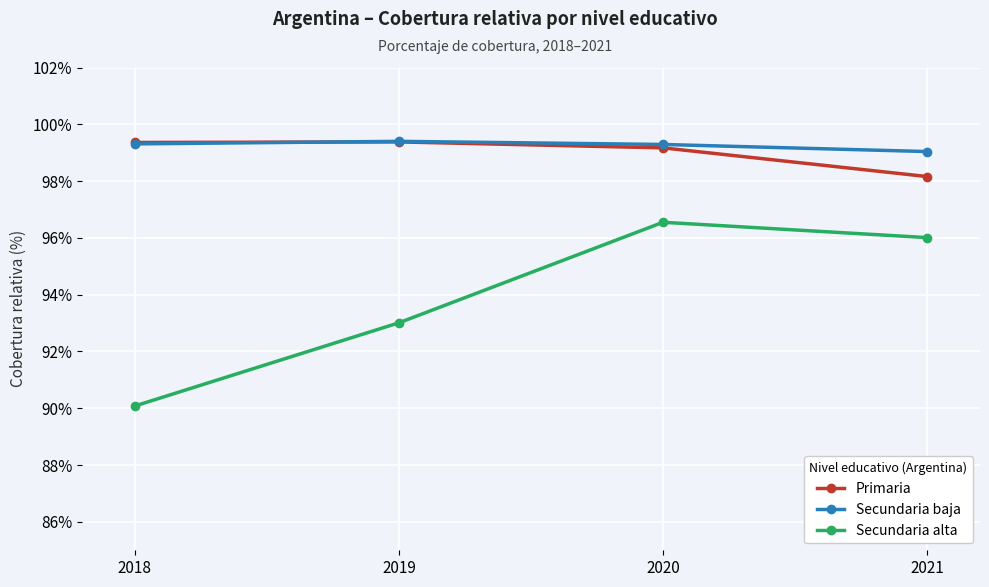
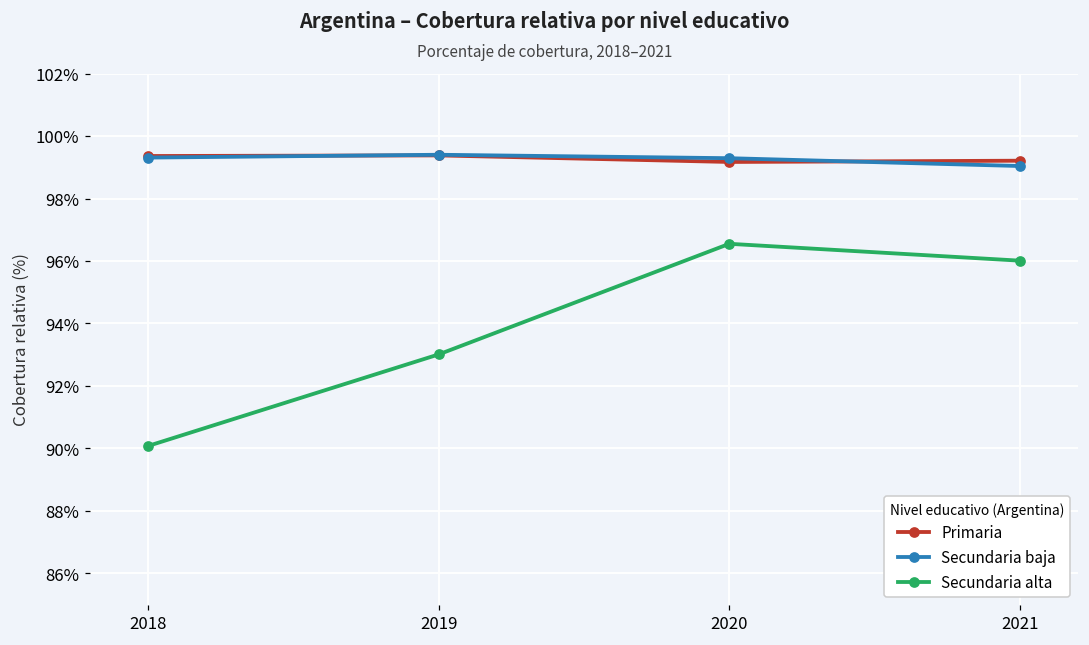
Primaria, 2021: 98.2% -> 99.2%
